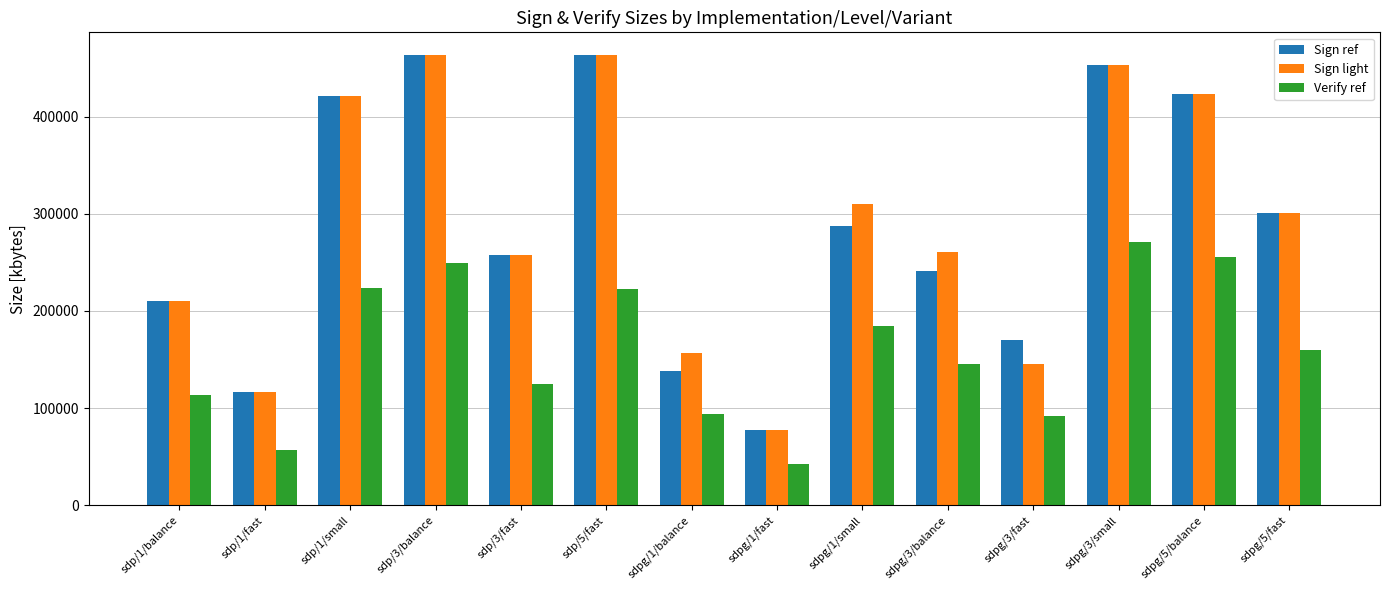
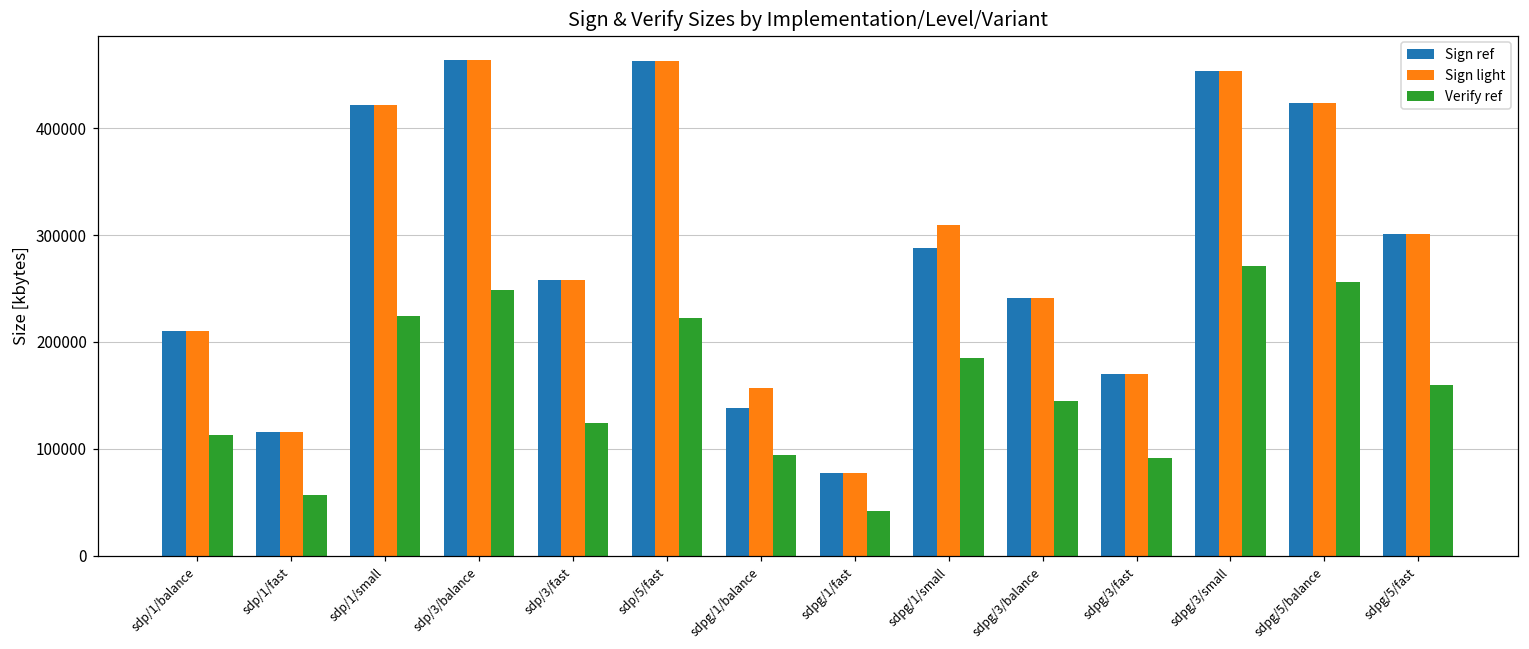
Sign light, sdpg/3/balance: 260000 -> 240000
Sign light, sdpg/3/fast: 150000 -> 170000
